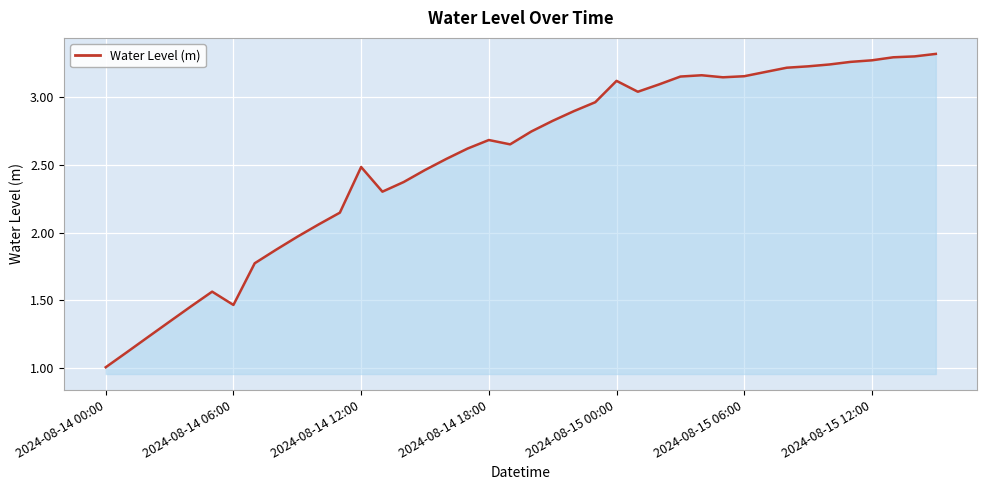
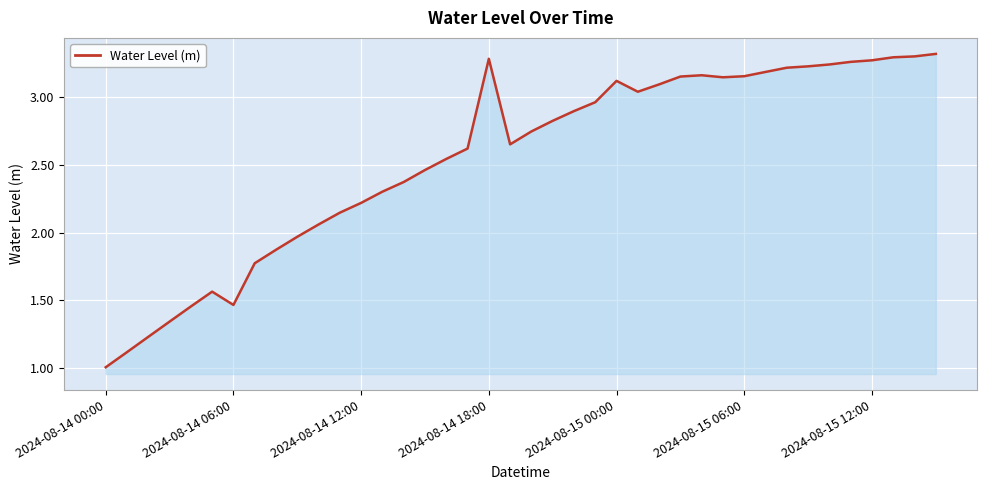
2024-08-14 12:00: 2.49 -> 2.22
2024-08-14 18:00: 2.69 -> 3.29
